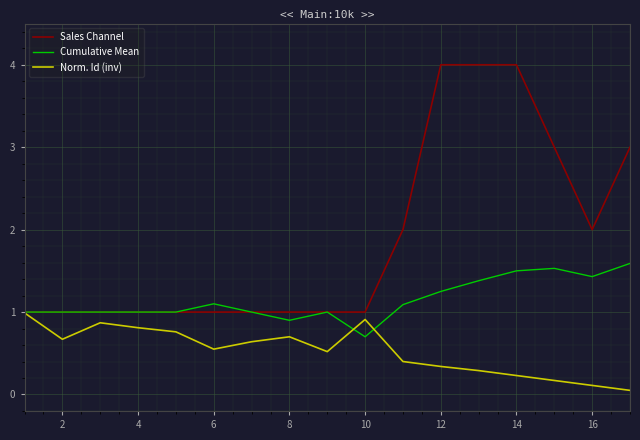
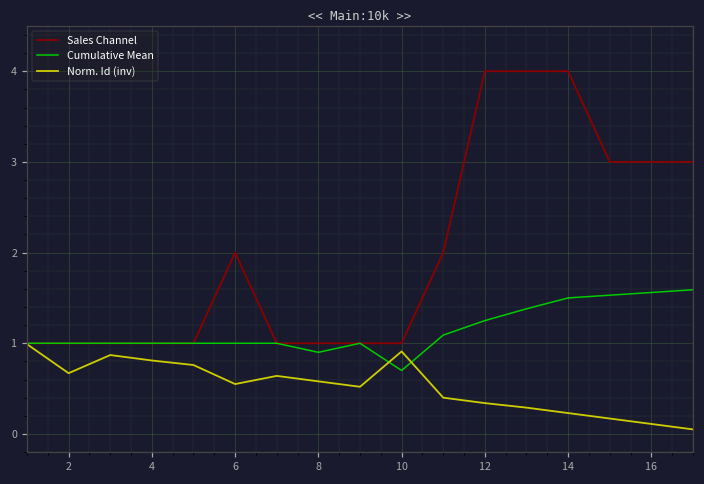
Sales Channel, 6: 1 -> 2
Cumulative Mean, 6: 1.1 -> 1.0
Norm. Id (inv), 8: 0.7 -> 0.6
Sales Channel, 16: 2 -> 3
Cumulative Mean, 16: 1.4 -> 1.6
